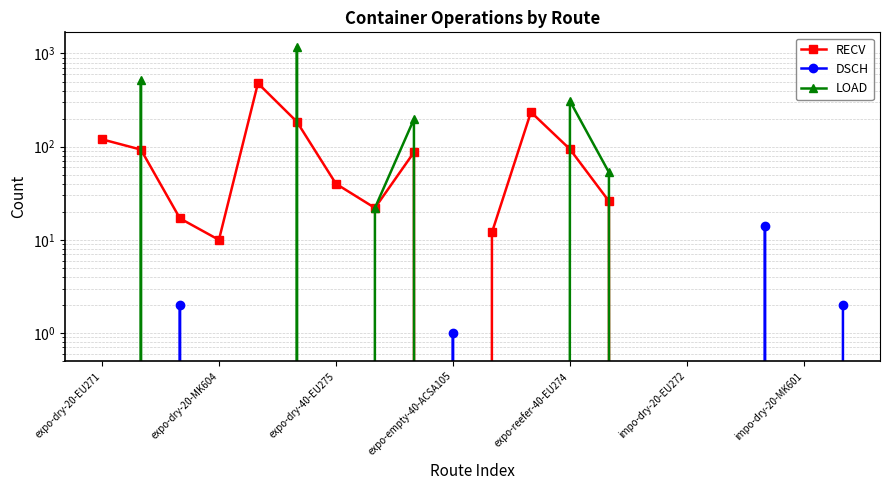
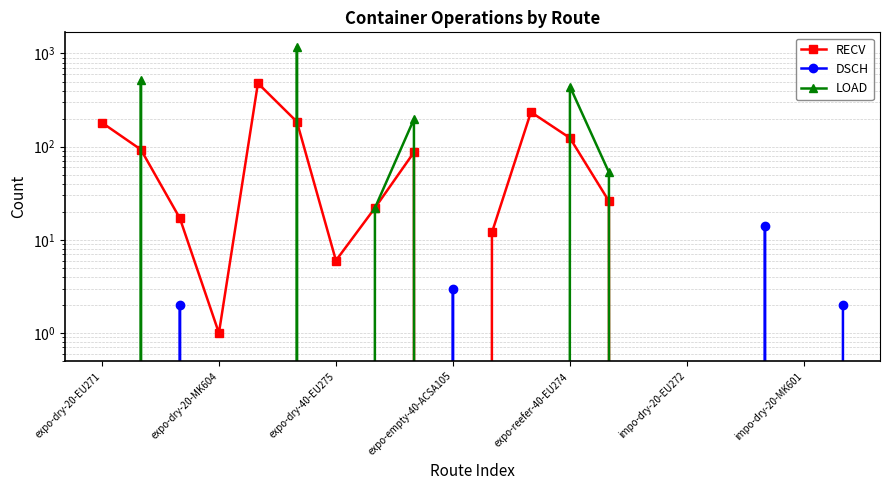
RECV, expo-dry-20-EU271: 120 -> 180
RECV, expo-dry-20-MK604: 10 -> 1
RECV, expo-dry-40-EU275: 40 -> 6
DSCH, expo-empty-40-ACSA105: 1 -> 3
RECV, expo-reefer-40-EU274: 90 -> 120
LOAD, expo-reefer-40-EU274: 310 -> 400
